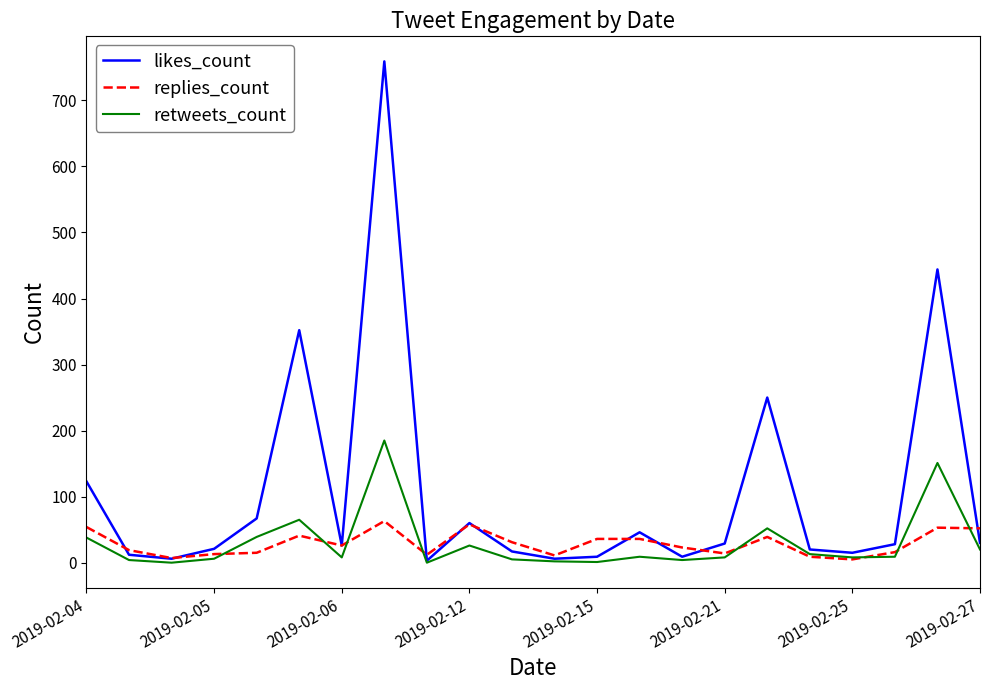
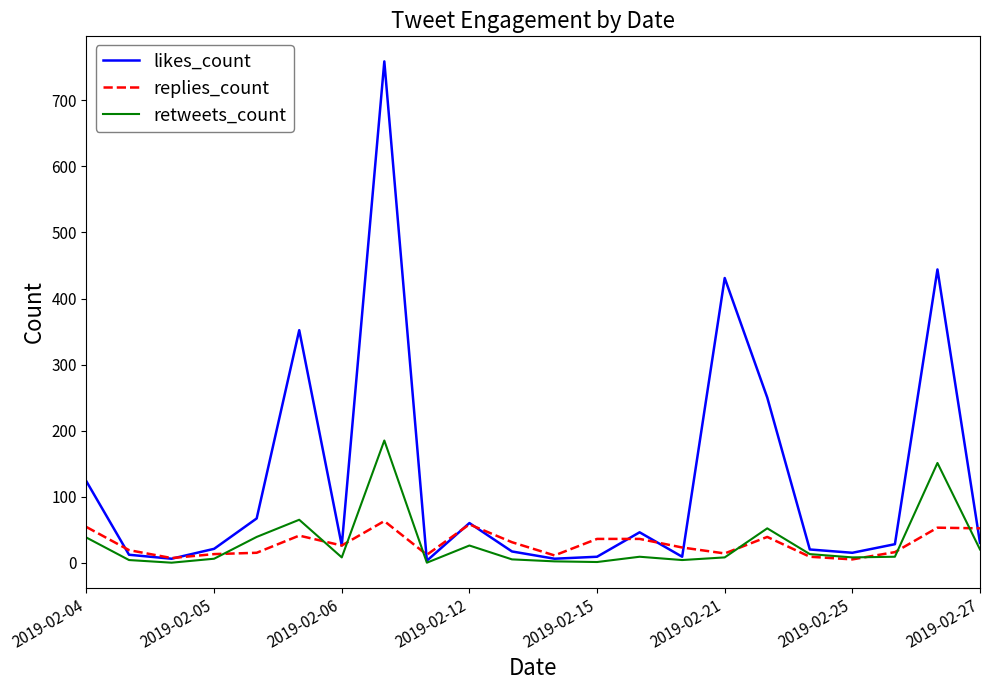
likes_count, 2019-02-21: 30 -> 430
